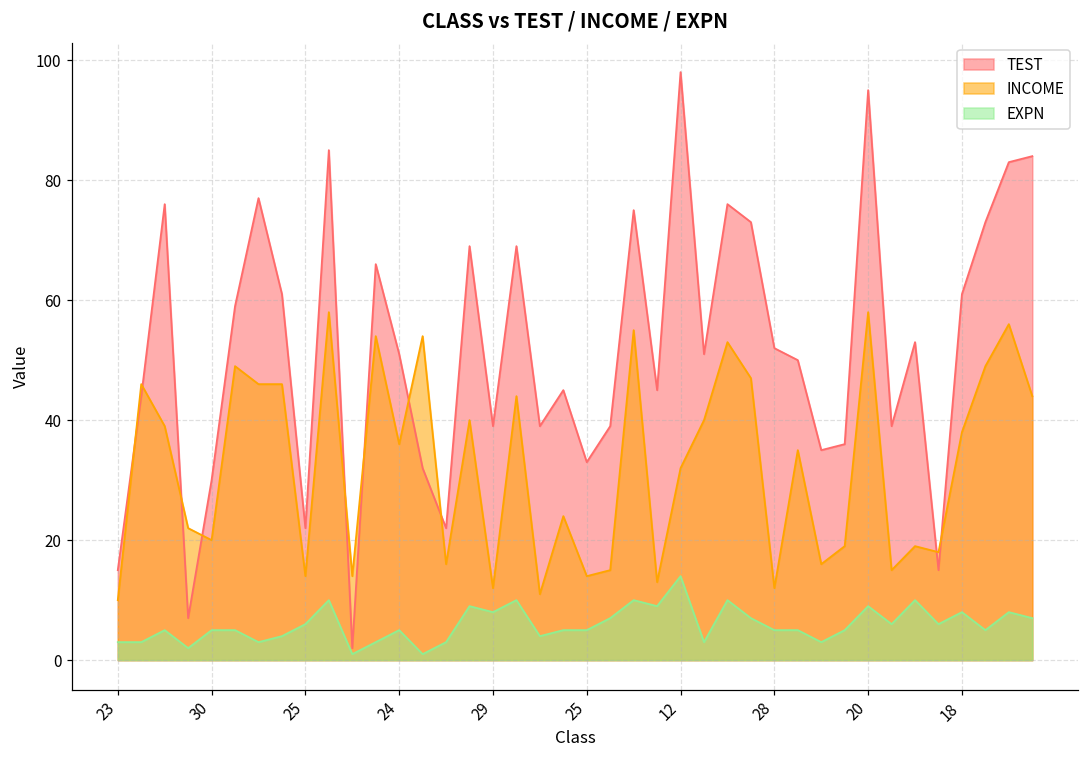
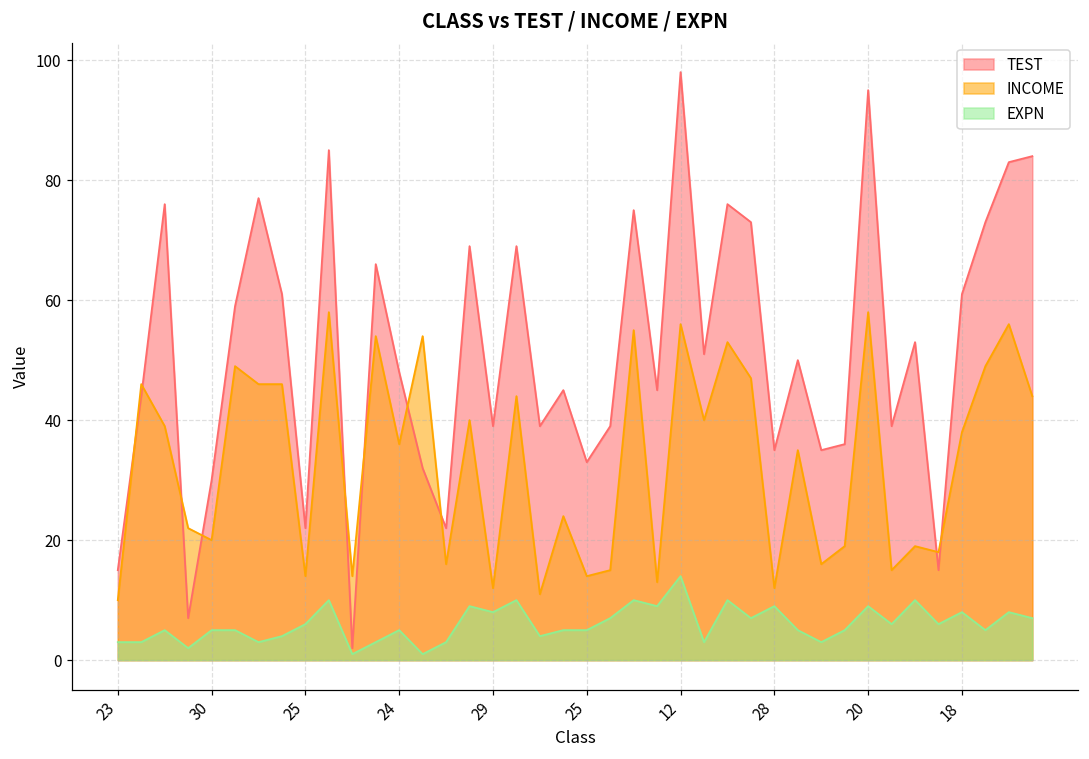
TEST, 24: 51 -> 48
INCOME, 12: 32 -> 56
TEST, 28: 52 -> 35
EXPN, 28: 5 -> 9
